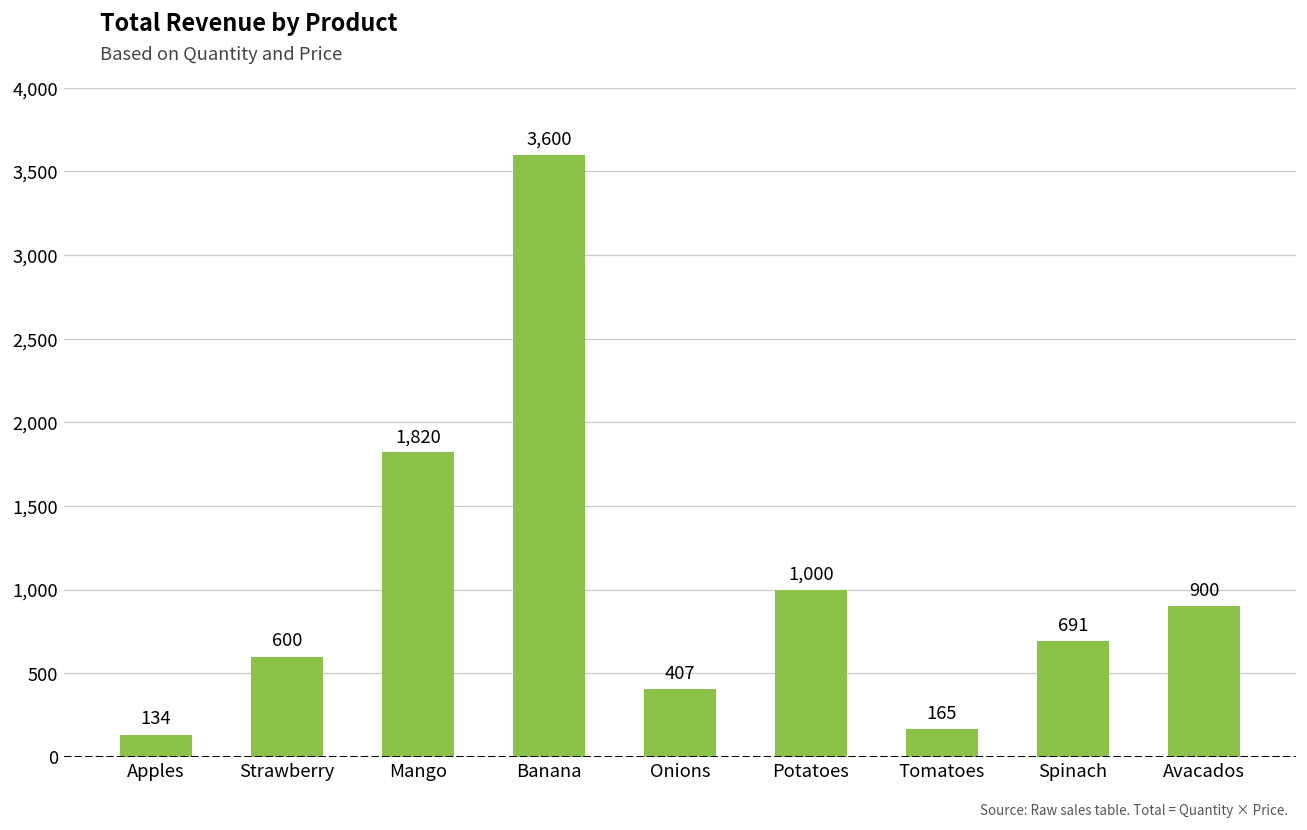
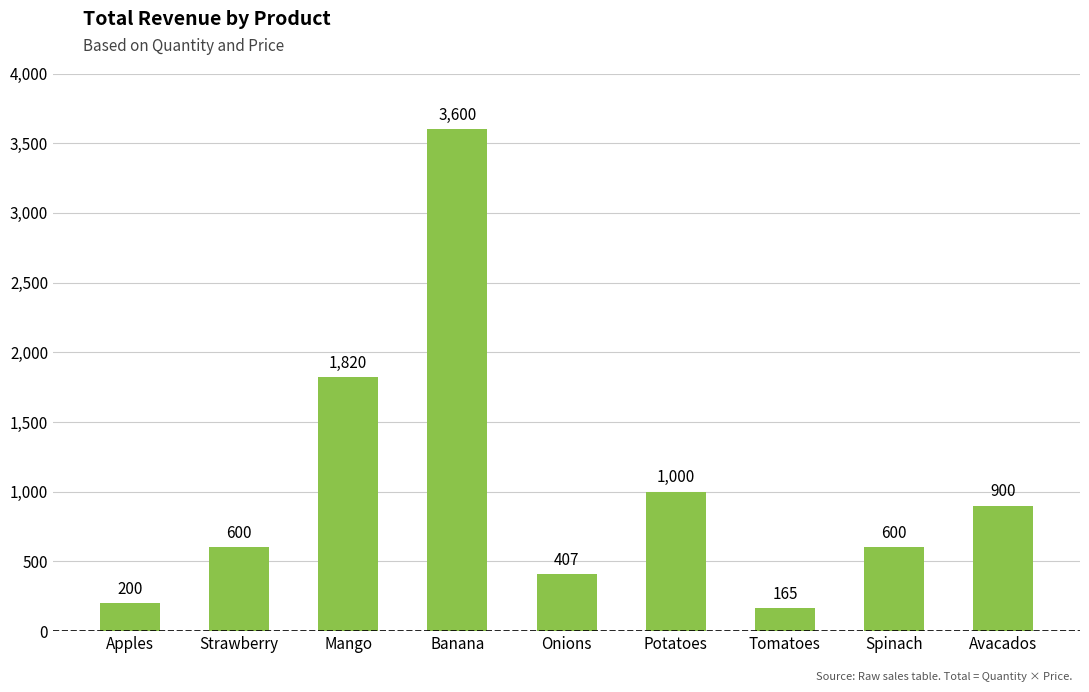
Apples: 134 -> 200
Spinach: 691 -> 600
